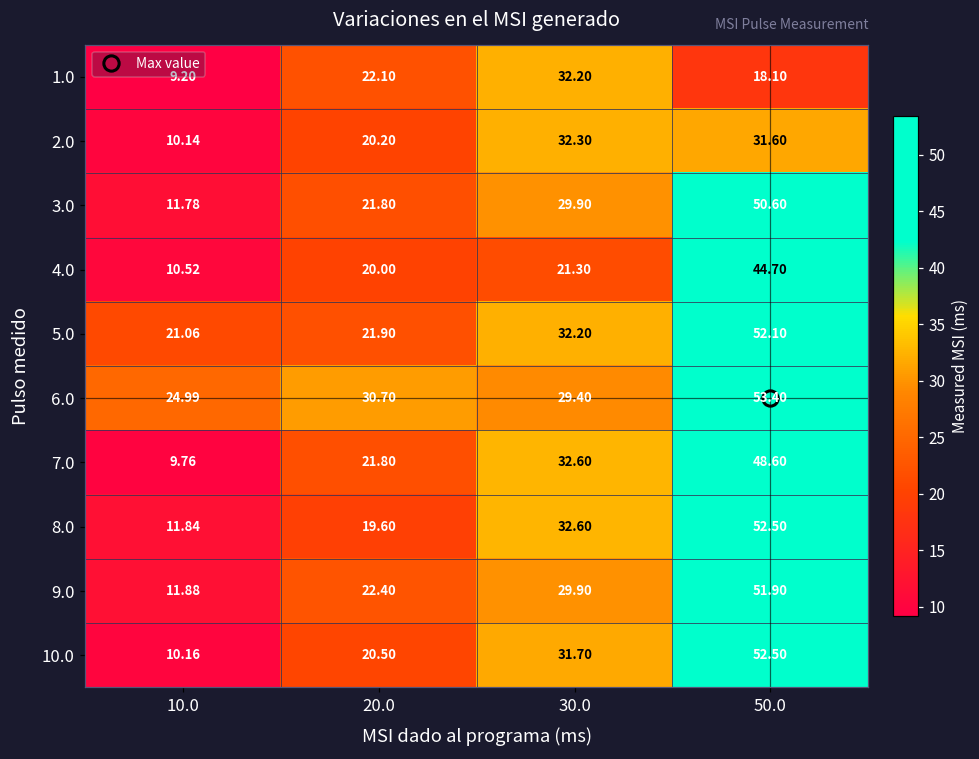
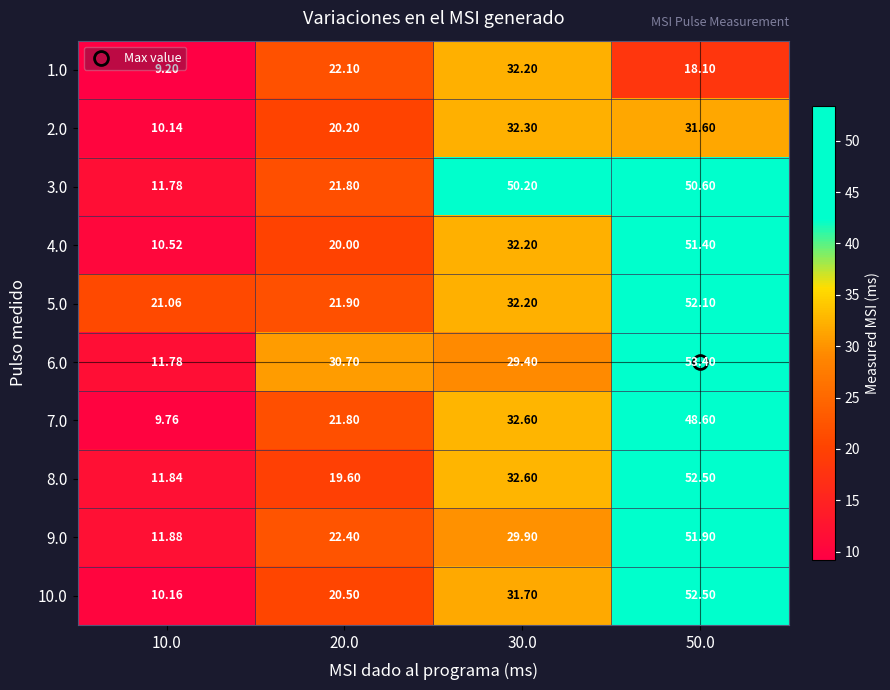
3.0, 30.0: 29.90 -> 50.20
4.0, 30.0: 21.30 -> 32.20
4.0, 50.0: 44.70 -> 51.40
6.0, 10.0: 24.99 -> 11.78
